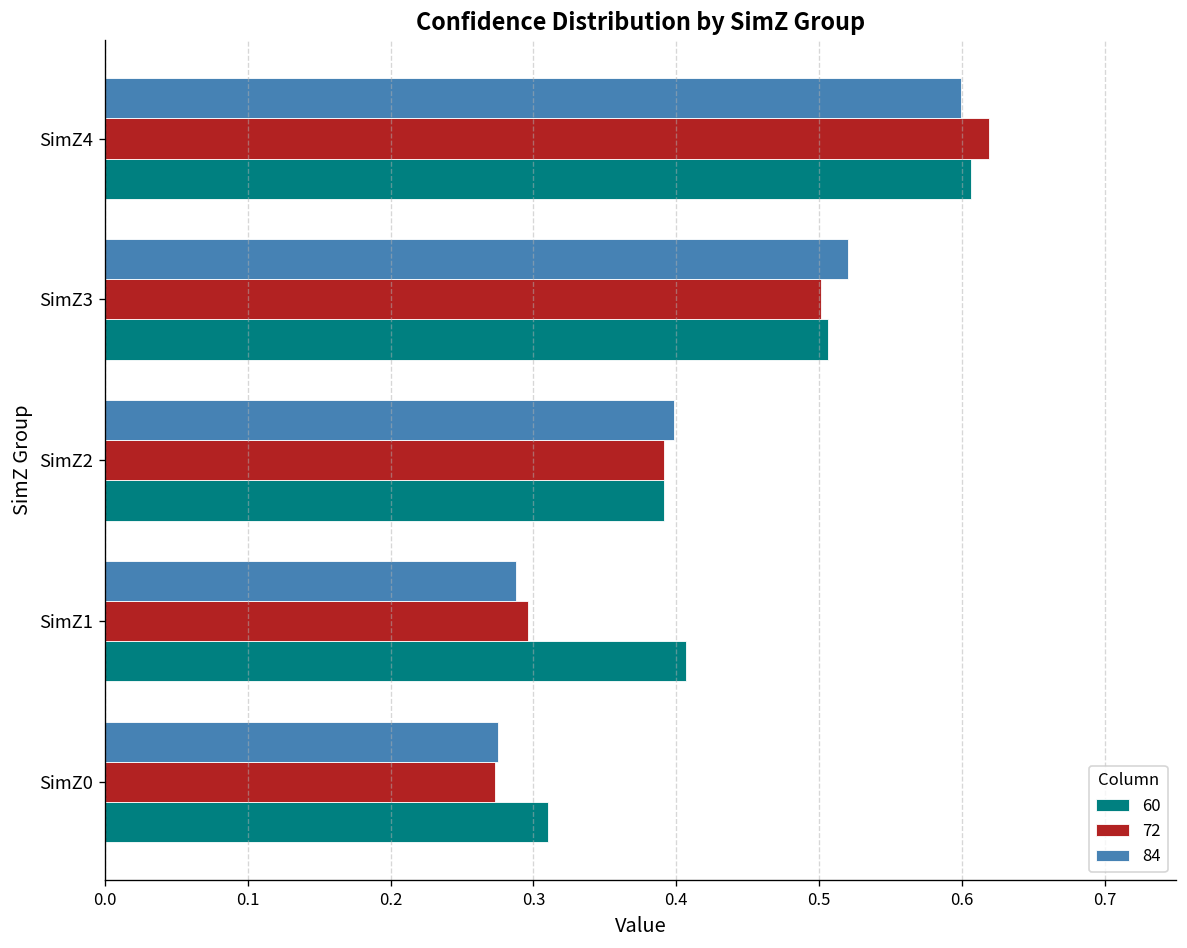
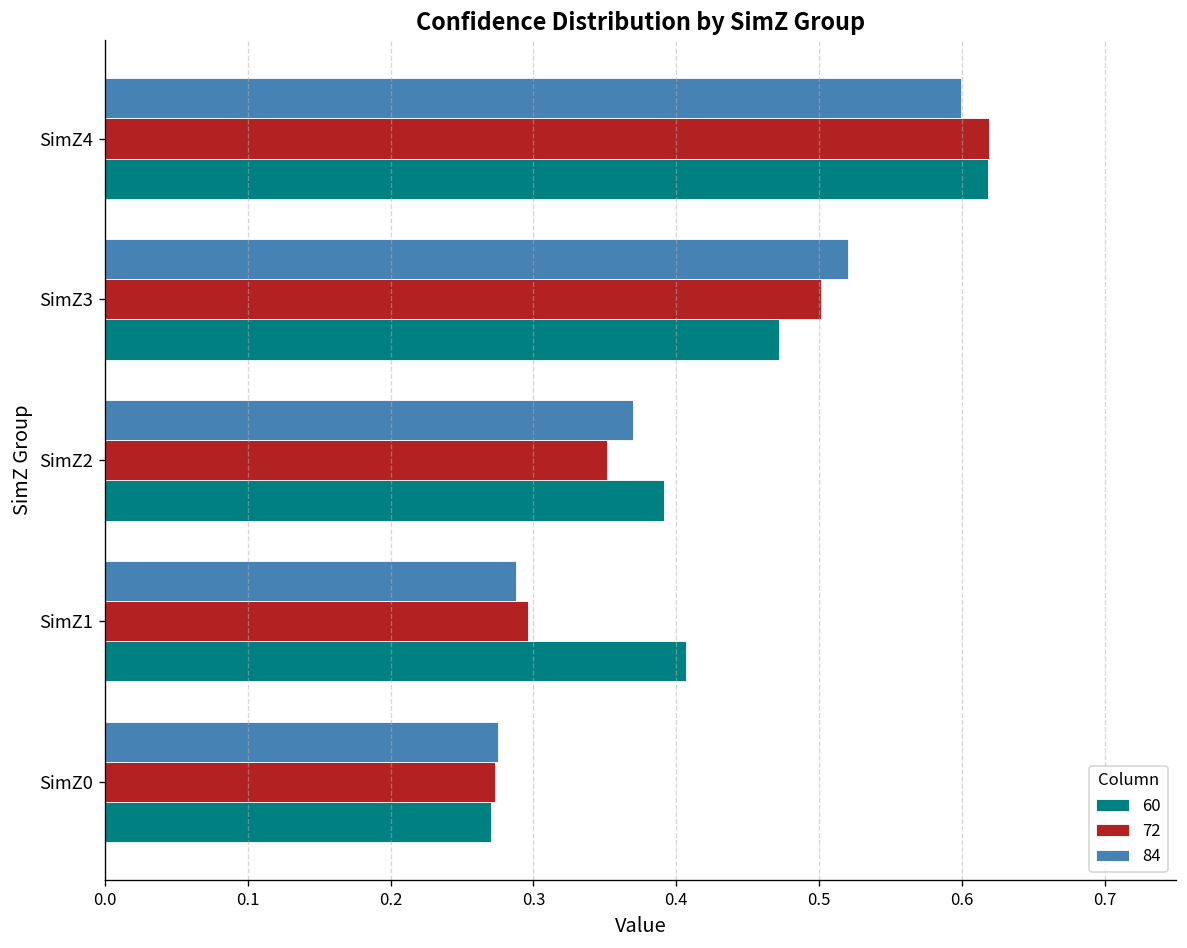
60, SimZ4: 0.606 -> 0.618
60, SimZ3: 0.506 -> 0.472
84, SimZ2: 0.399 -> 0.370
72, SimZ2: 0.392 -> 0.352
60, SimZ0: 0.310 -> 0.270
